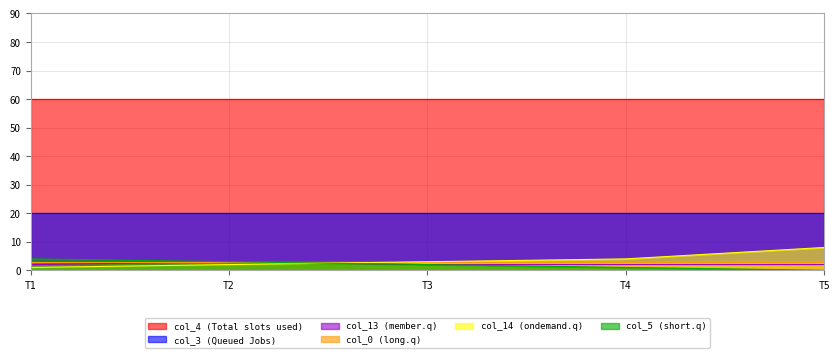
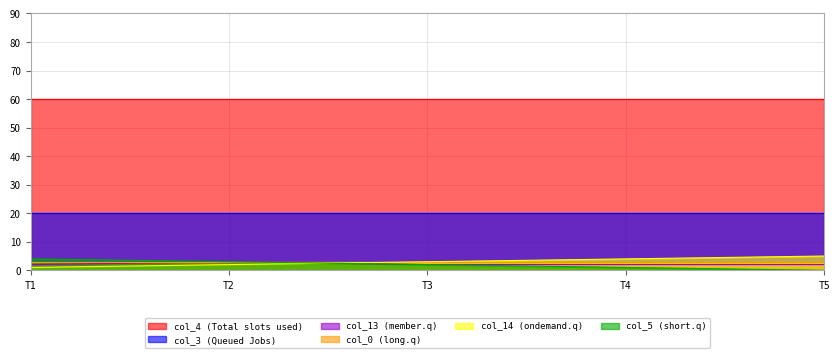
col_14 (ondemand.q), T5: 8 -> 5
